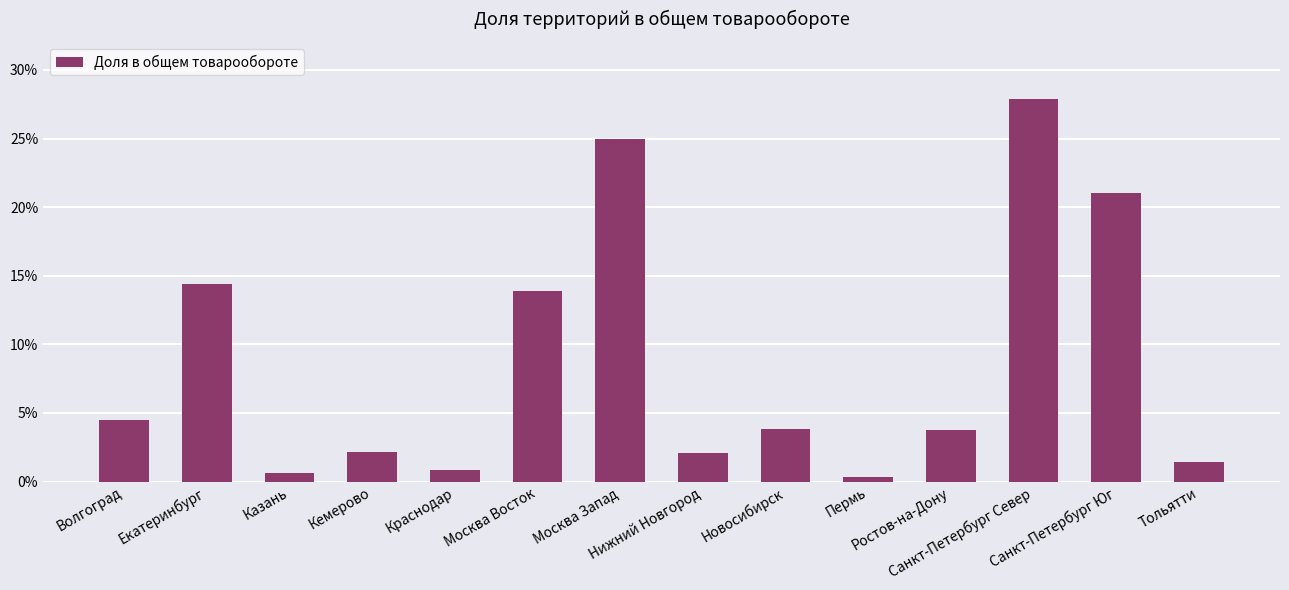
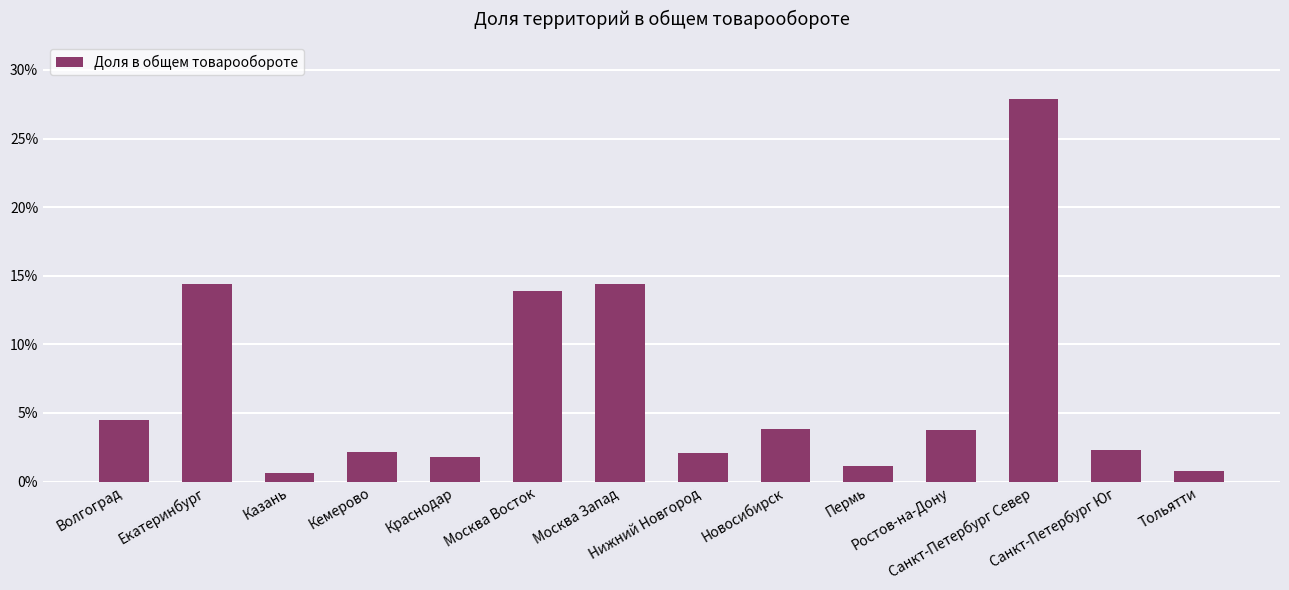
Краснодар: 0.8% -> 1.8%
Москва Запад: 25.0% -> 14.4%
Пермь: 0.3% -> 1.1%
Санкт-Петербург Юг: 21.0% -> 2.3%
Тольятти: 1.4% -> 0.7%
